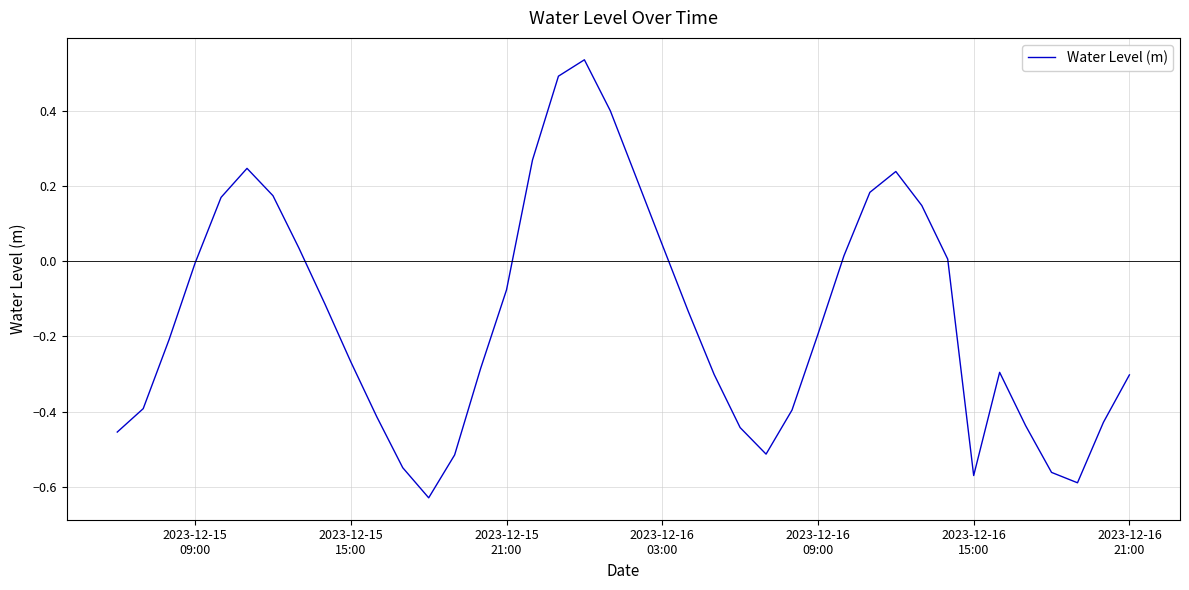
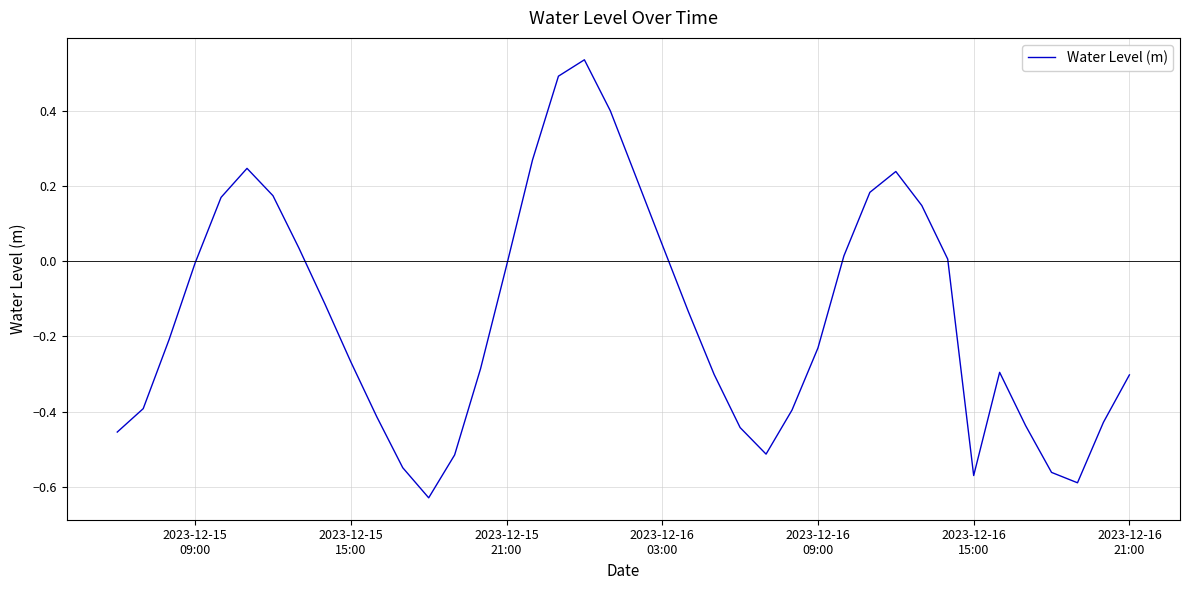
2023-12-15 21:00: -0.08 -> -0.01
2023-12-16 09:00: -0.19 -> -0.23
